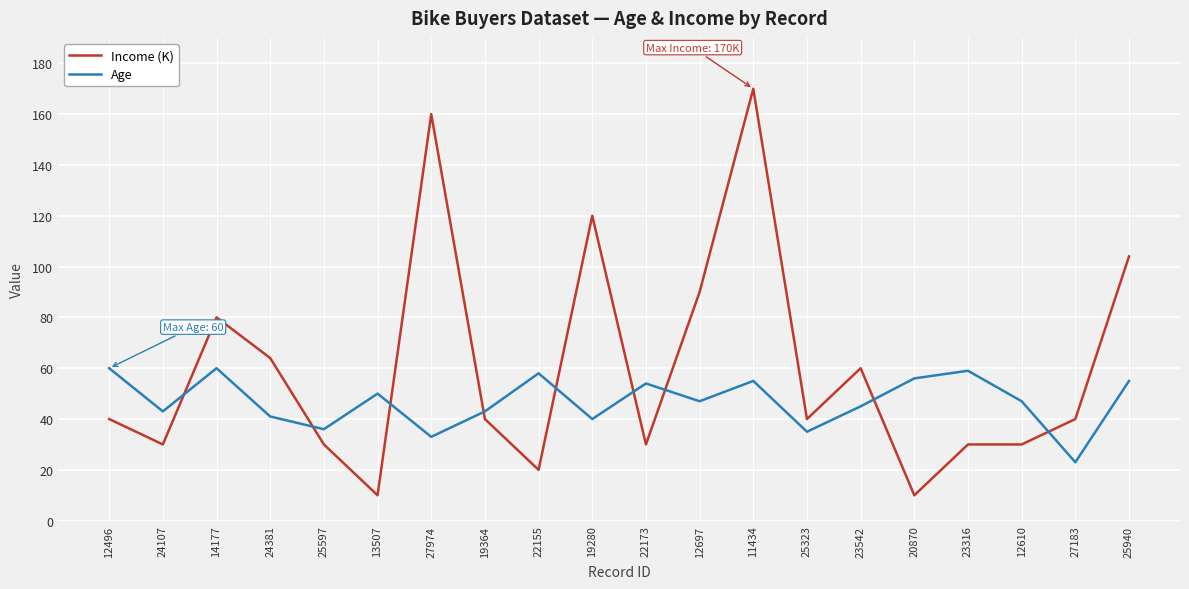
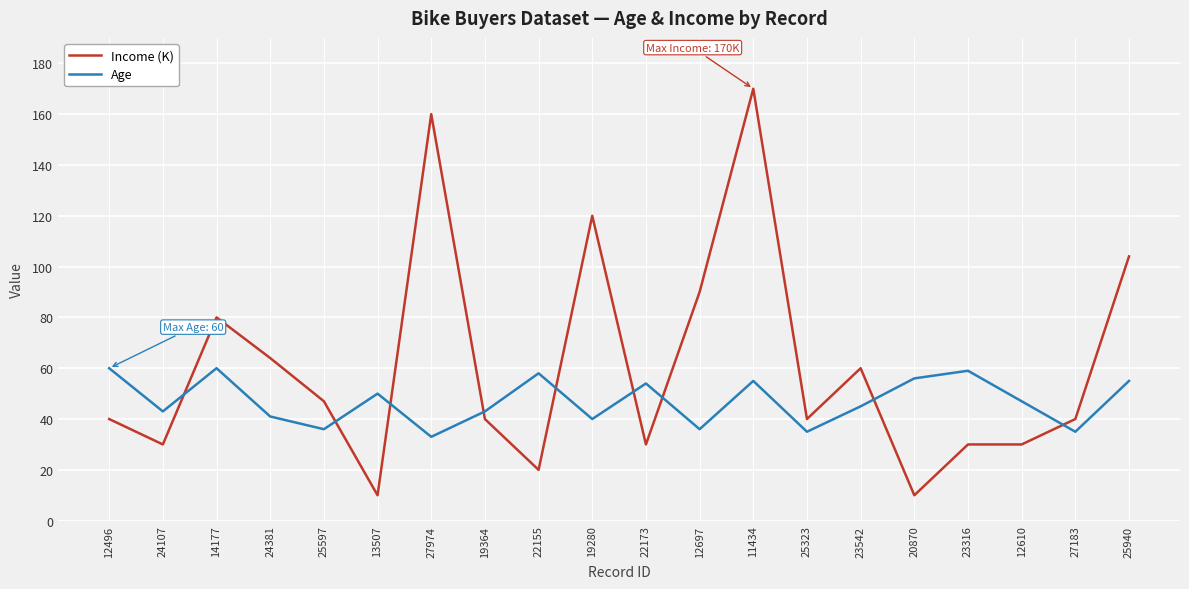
Income (K), 25597: 30 -> 47
Age, 12697: 47 -> 36
Age, 27183: 23 -> 35
